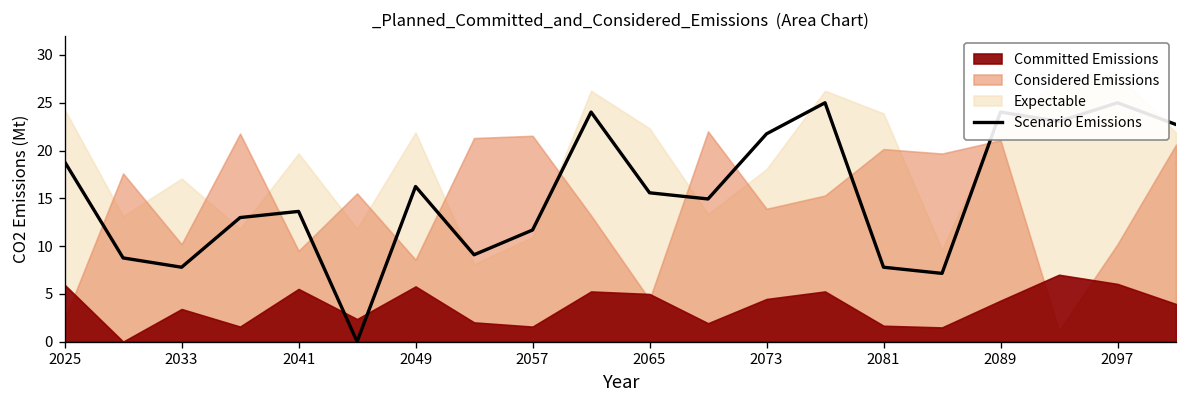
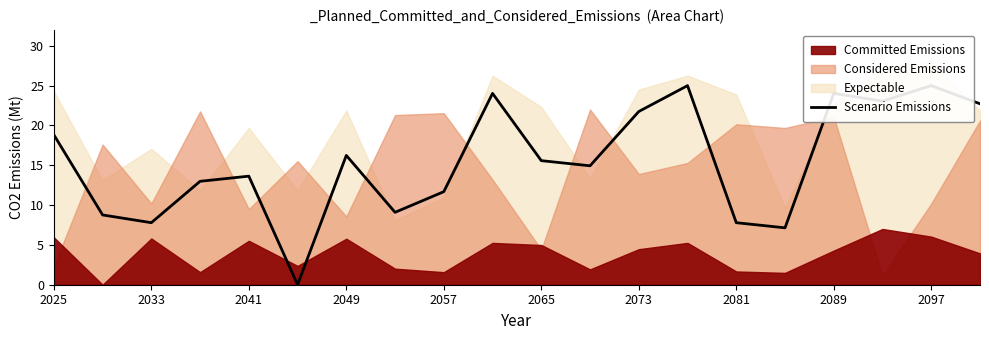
Committed Emissions, 2033: 3 -> 6
Expectable, 2073: 18 -> 25
